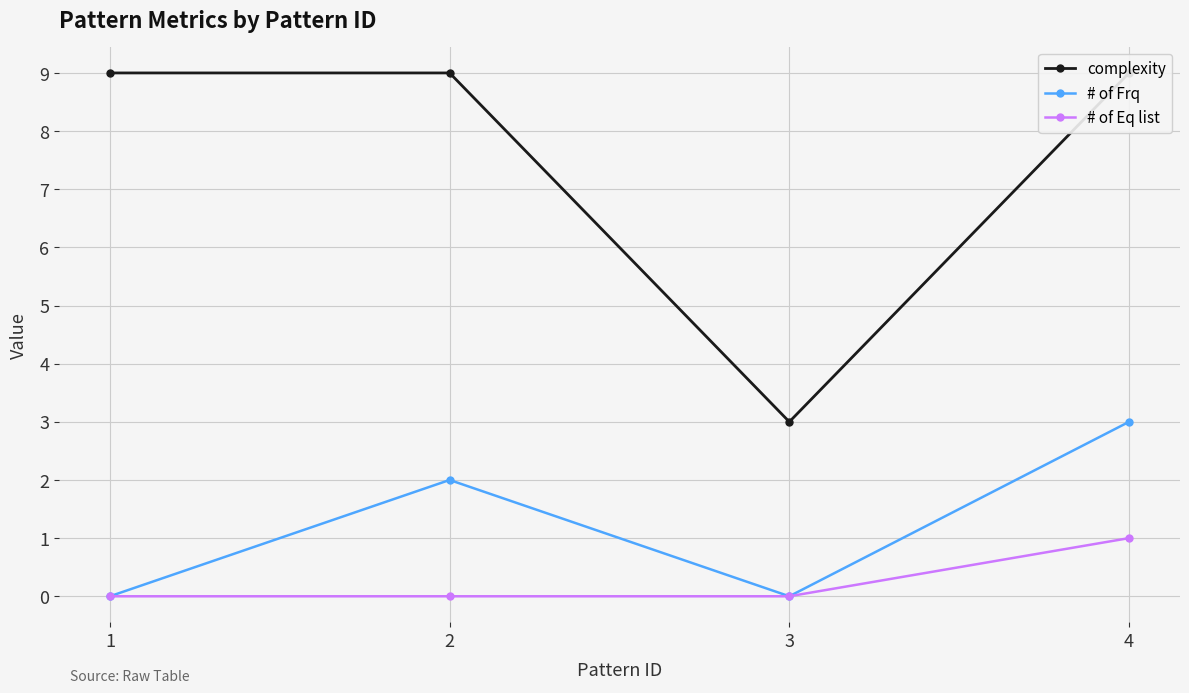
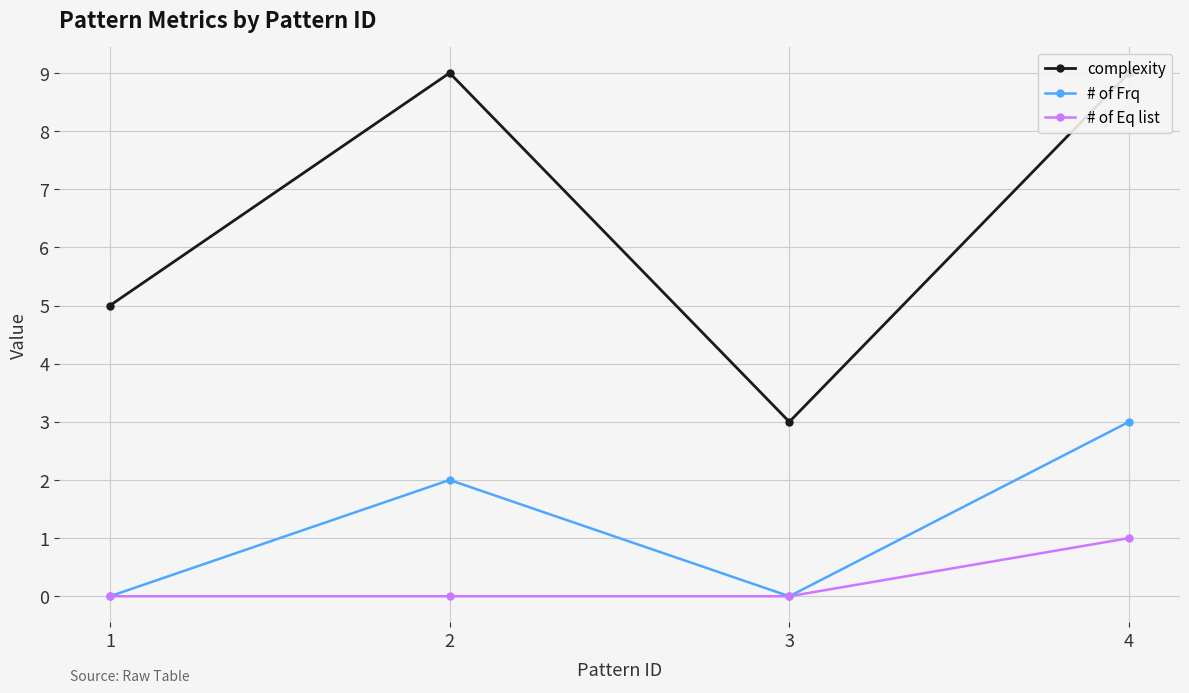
complexity, 1: 9 -> 5
